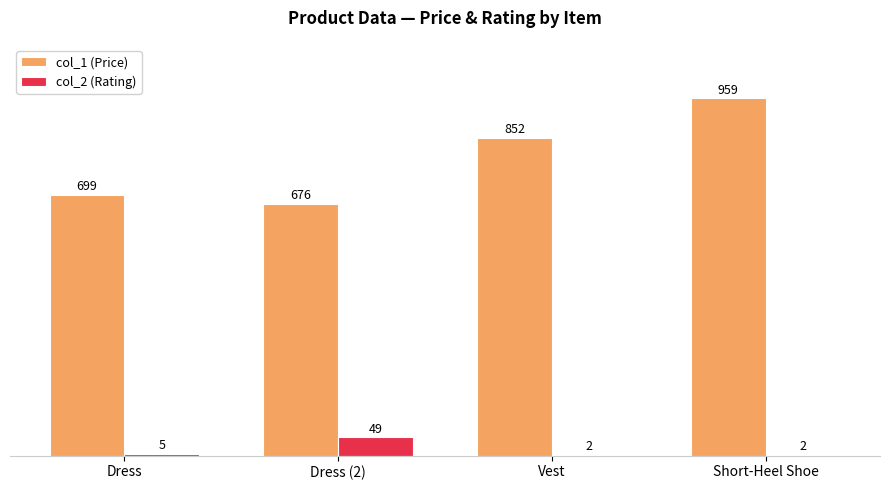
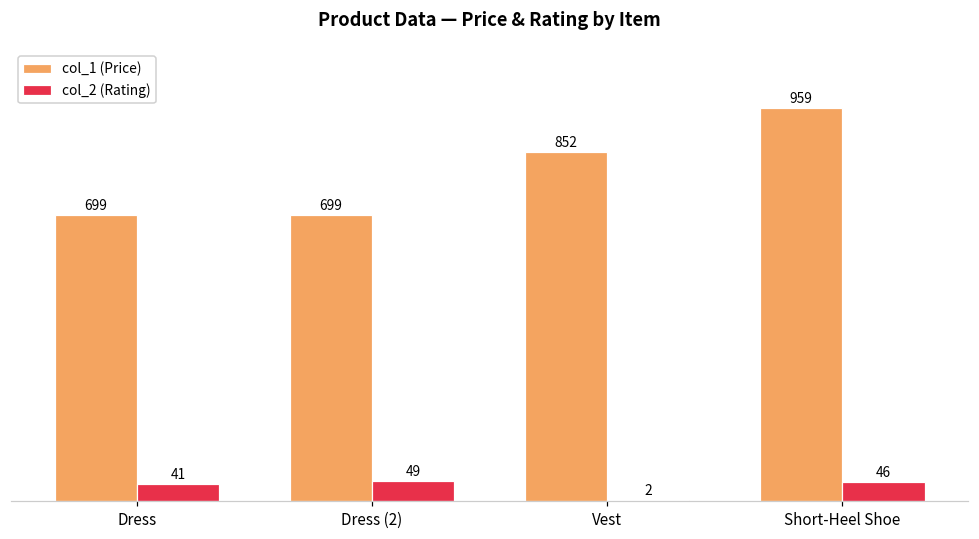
col_2 (Rating), Dress: 5 -> 41
col_1 (Price), Dress (2): 676 -> 699
col_2 (Rating), Short-Heel Shoe: 2 -> 46
